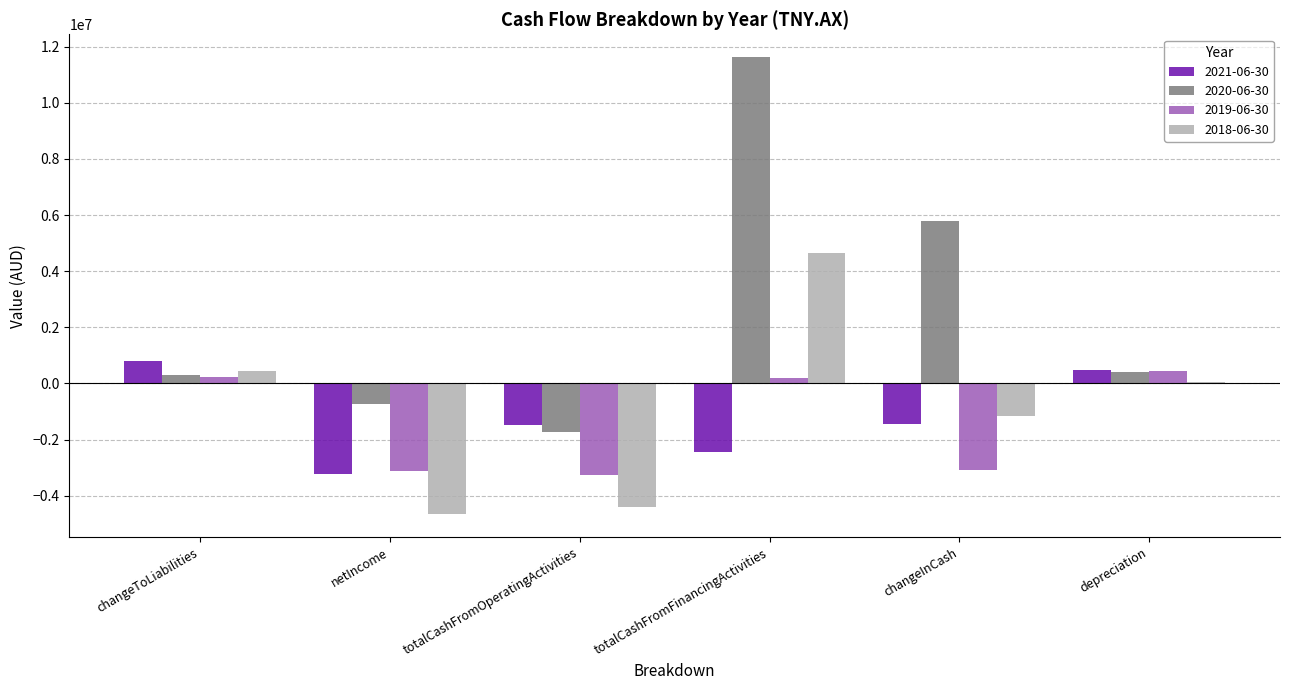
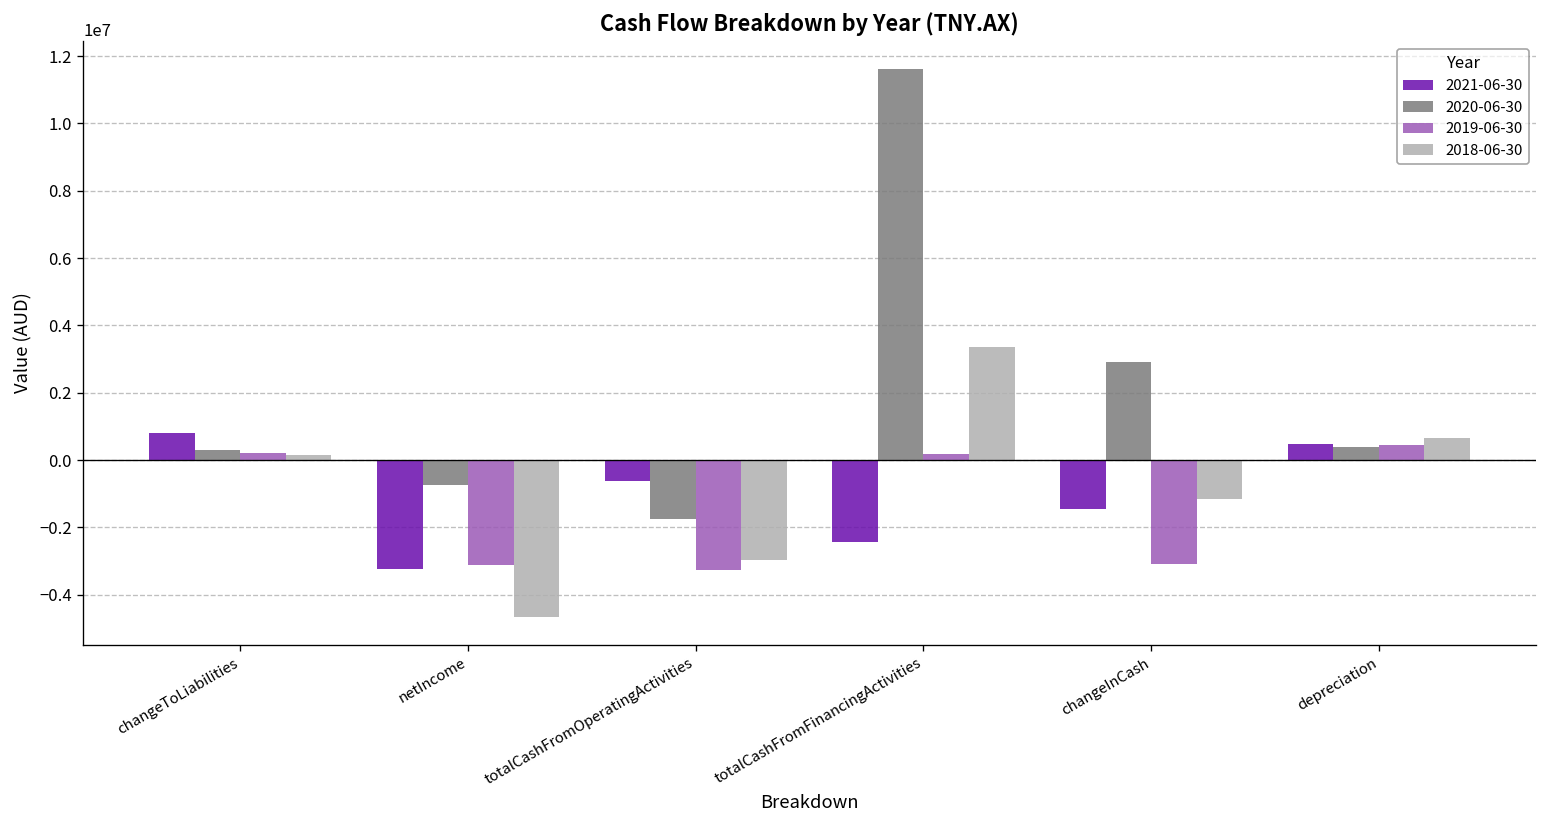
2018-06-30, changeToLiabilities: 400000 -> 100000
2021-06-30, totalCashFromOperatingActivities: -1500000 -> -600000
2018-06-30, totalCashFromOperatingActivities: -4400000 -> -3000000
2018-06-30, totalCashFromFinancingActivities: 4700000 -> 3400000
2020-06-30, changeInCash: 5800000 -> 2900000
2018-06-30, depreciation: 0 -> 700000
